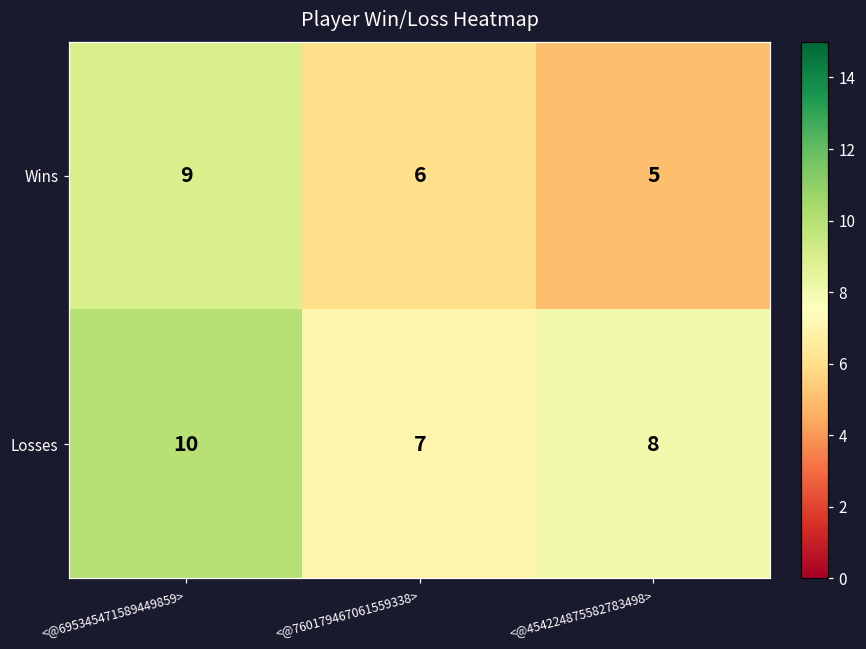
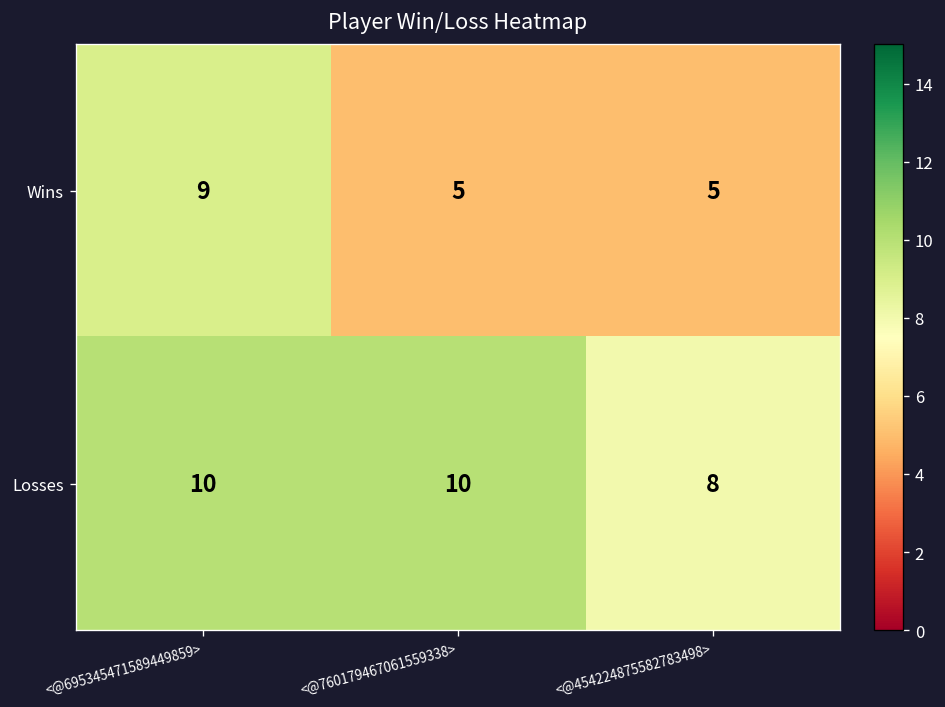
Wins, <@760179467061559338>: 6 -> 5
Losses, <@760179467061559338>: 7 -> 10
